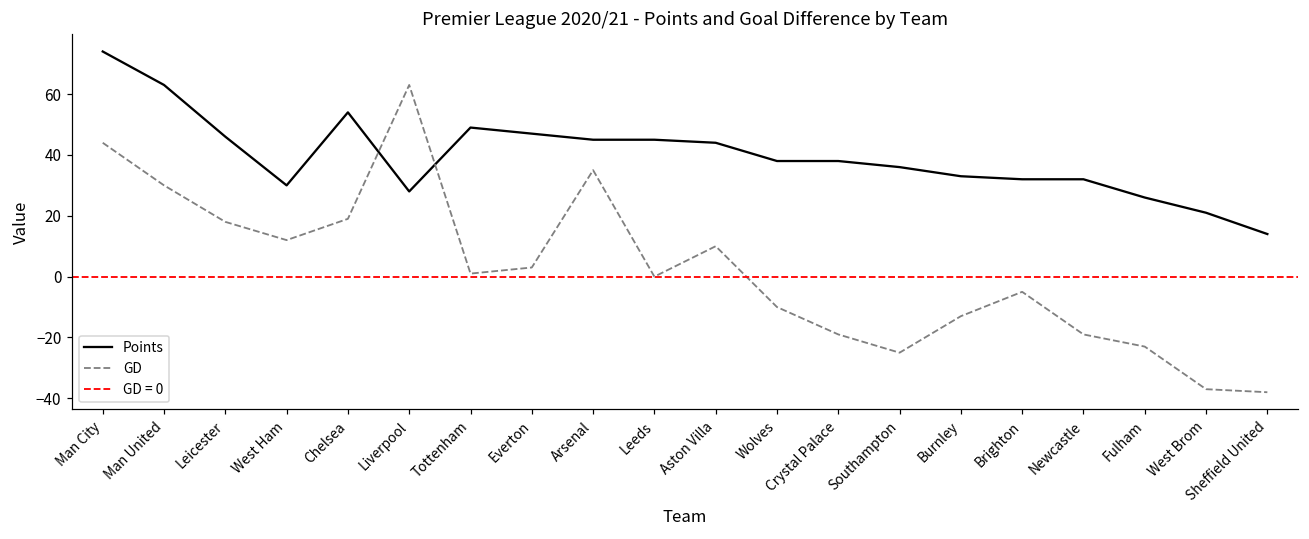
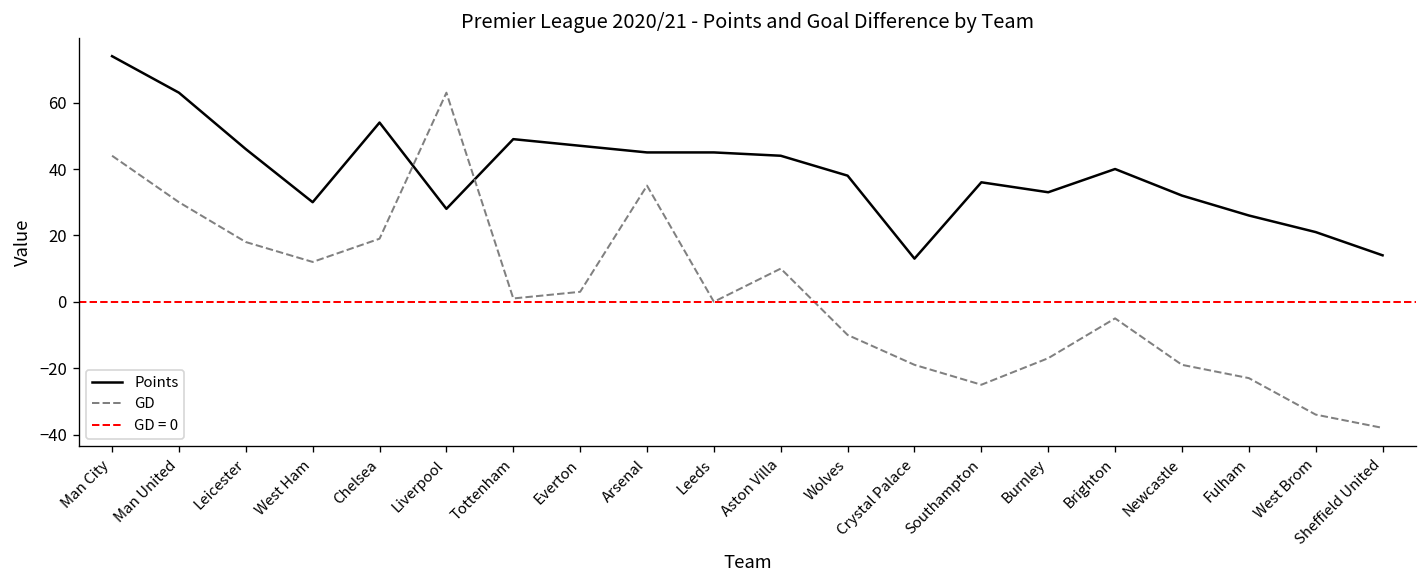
Points, Crystal Palace: 38 -> 13
GD, Burnley: -13 -> -17
Points, Brighton: 32 -> 40
GD, West Brom: -37 -> -34
